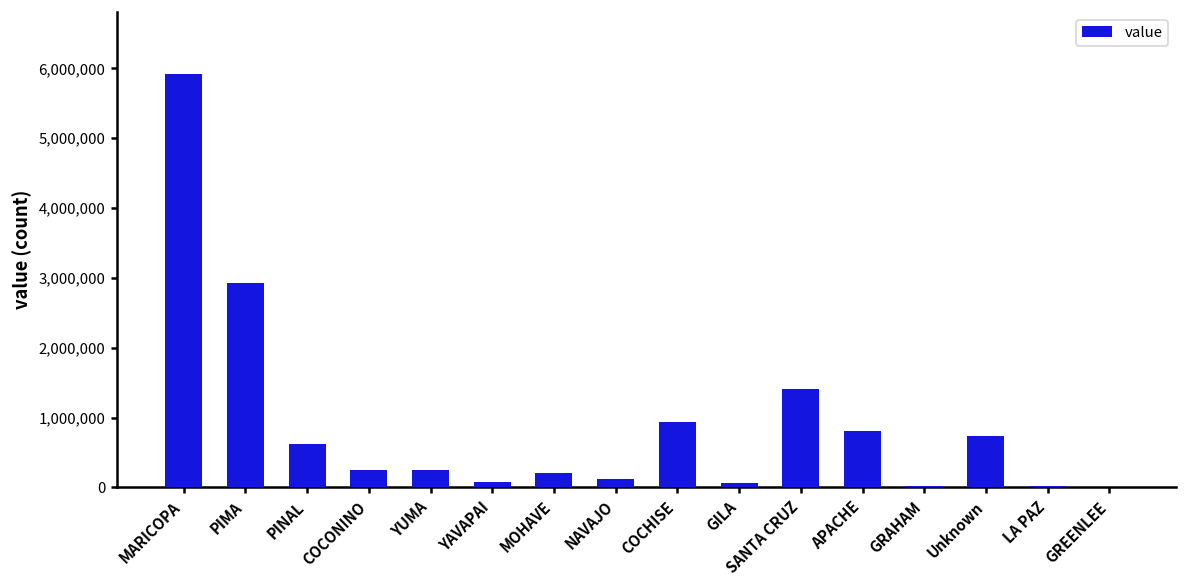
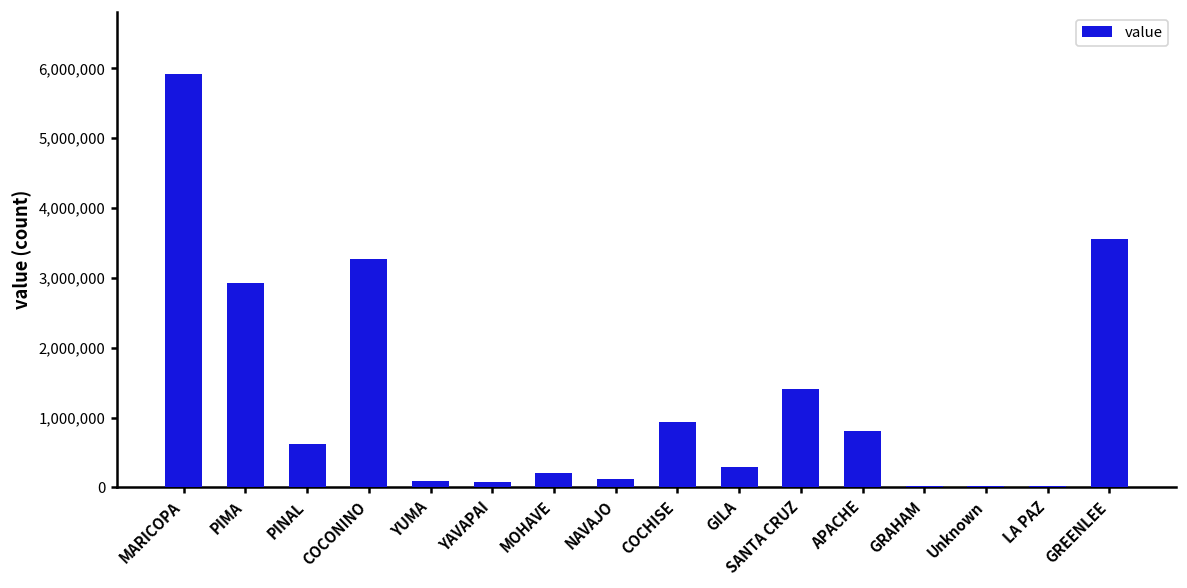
COCONINO: 300,000 -> 3,300,000
YUMA: 200,000 -> 100,000
GILA: 100,000 -> 300,000
Unknown: 700,000 -> 0
GREENLEE: 0 -> 3,600,000
